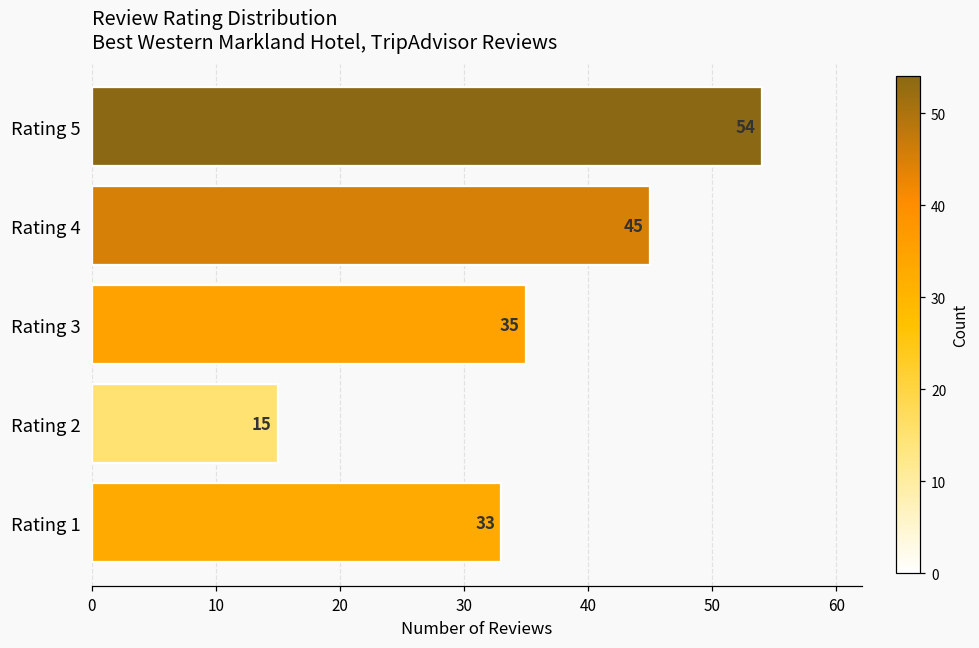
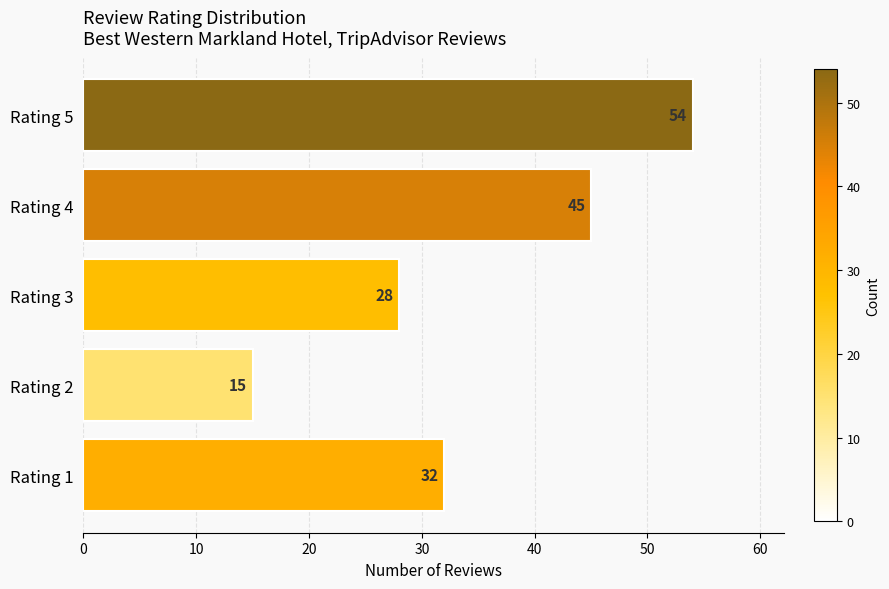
Rating 3: 35 -> 28
Rating 1: 33 -> 32
